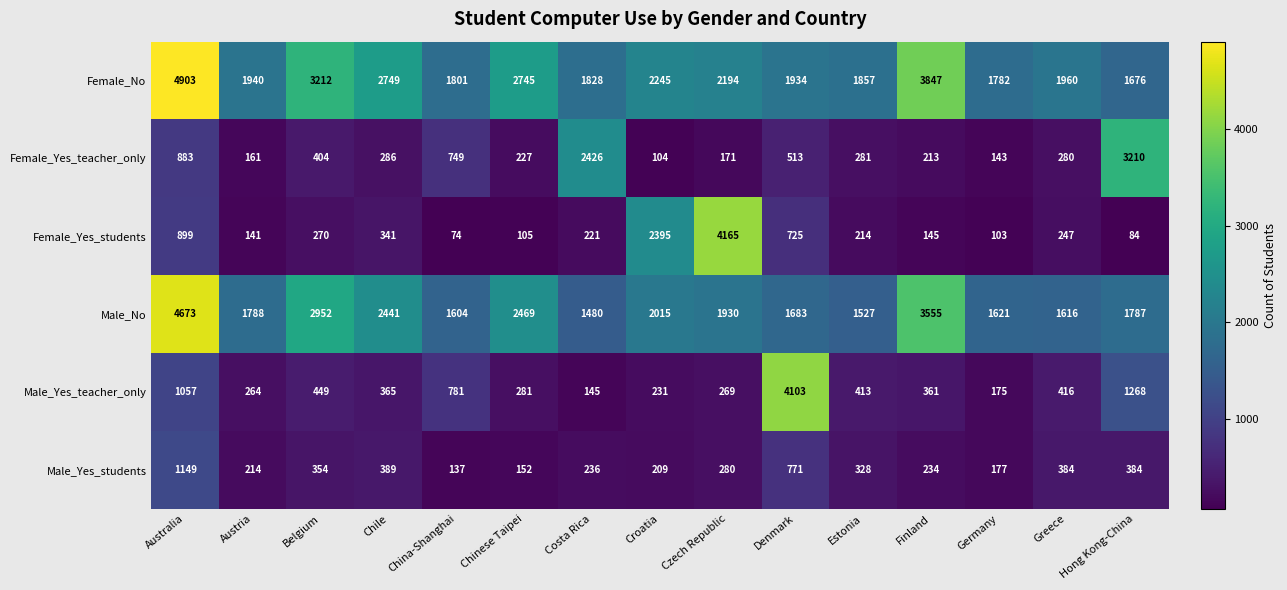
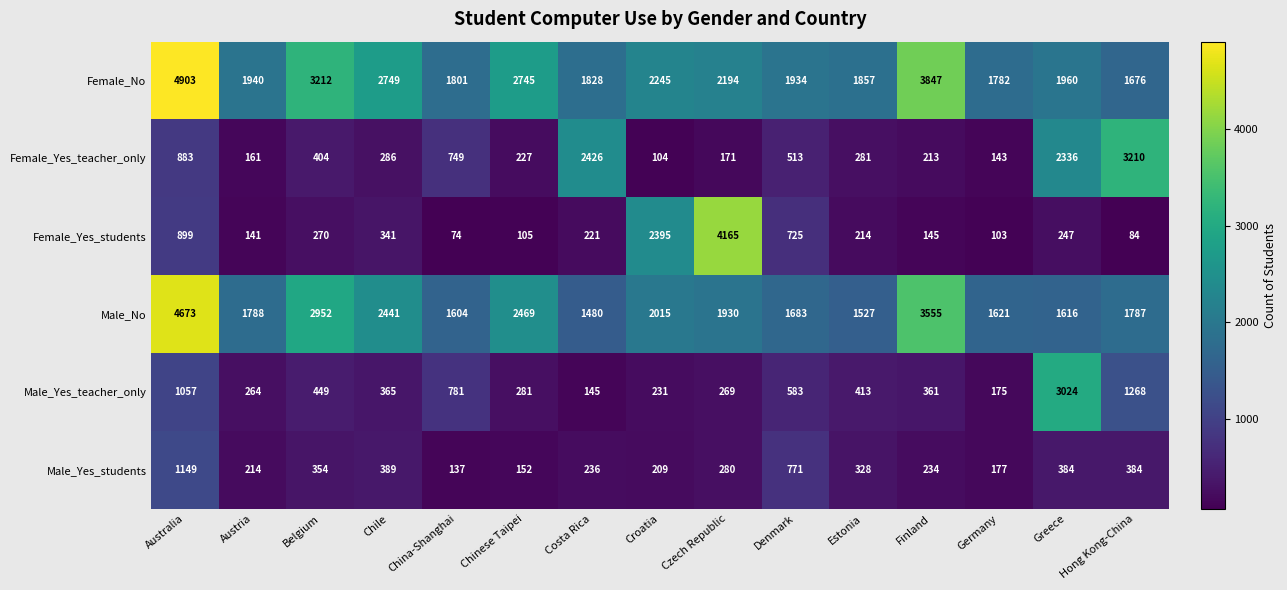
Female_Yes_teacher_only, Greece: 280 -> 2336
Male_Yes_teacher_only, Denmark: 4103 -> 583
Male_Yes_teacher_only, Greece: 416 -> 3024
